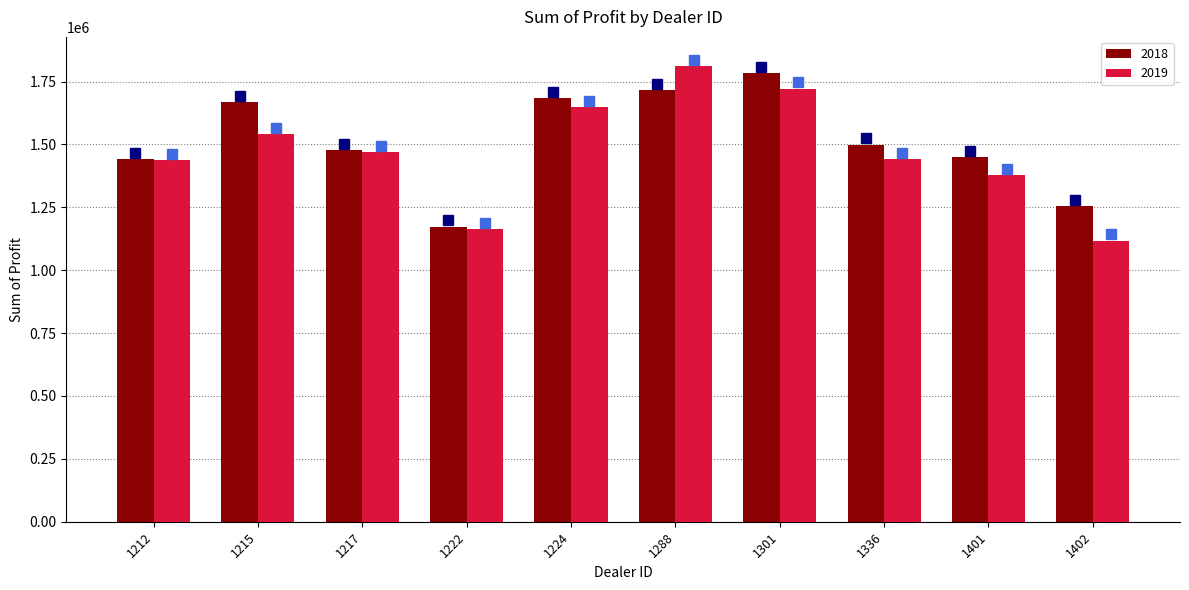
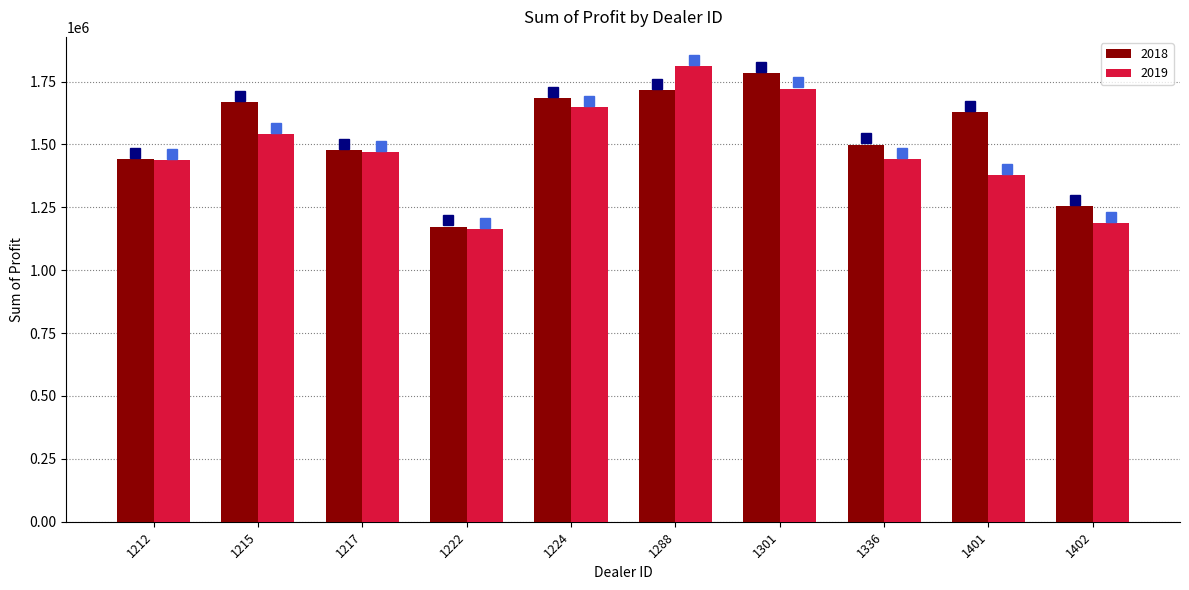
2018, 1401: 1450000 -> 1630000
2019, 1402: 1120000 -> 1190000
